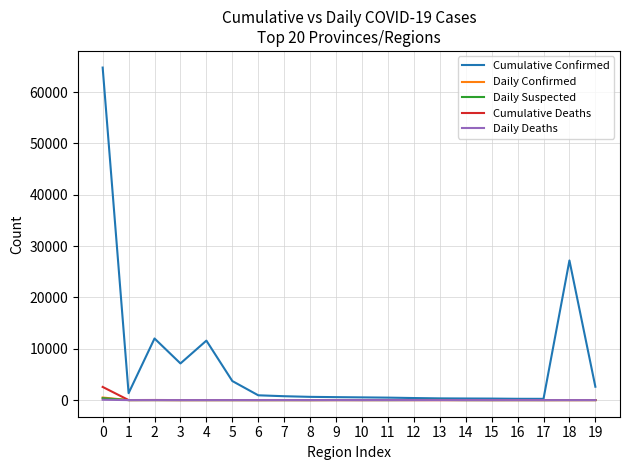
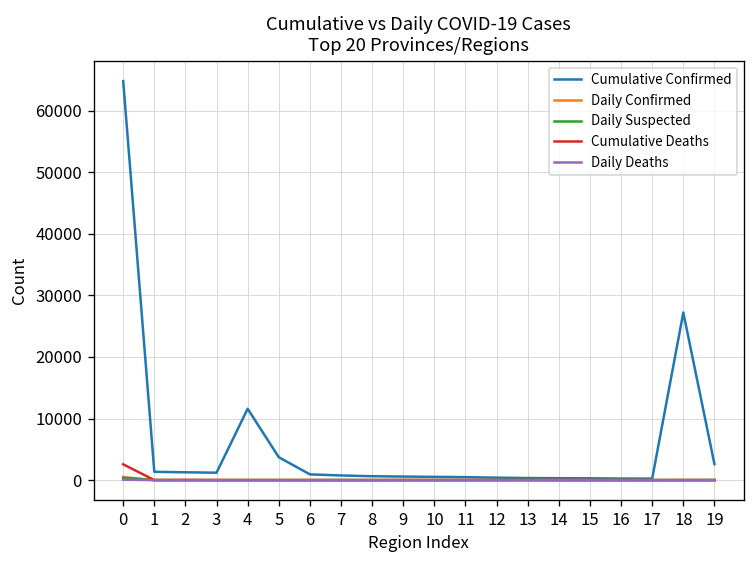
Cumulative Confirmed, 2: 12000 -> 1000
Cumulative Confirmed, 3: 7000 -> 1000
